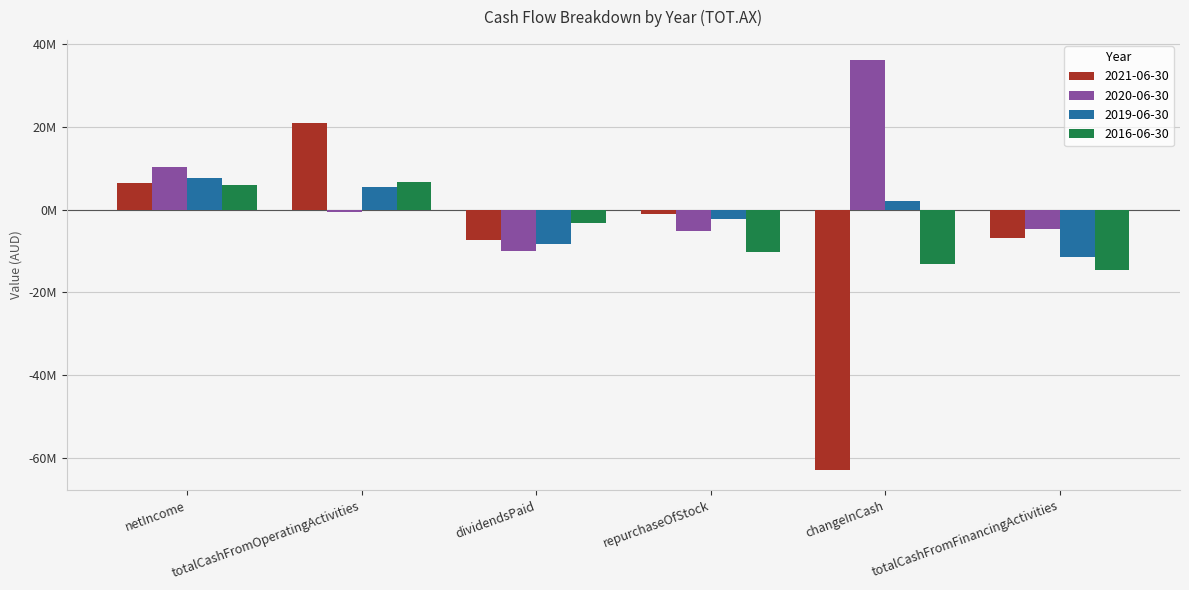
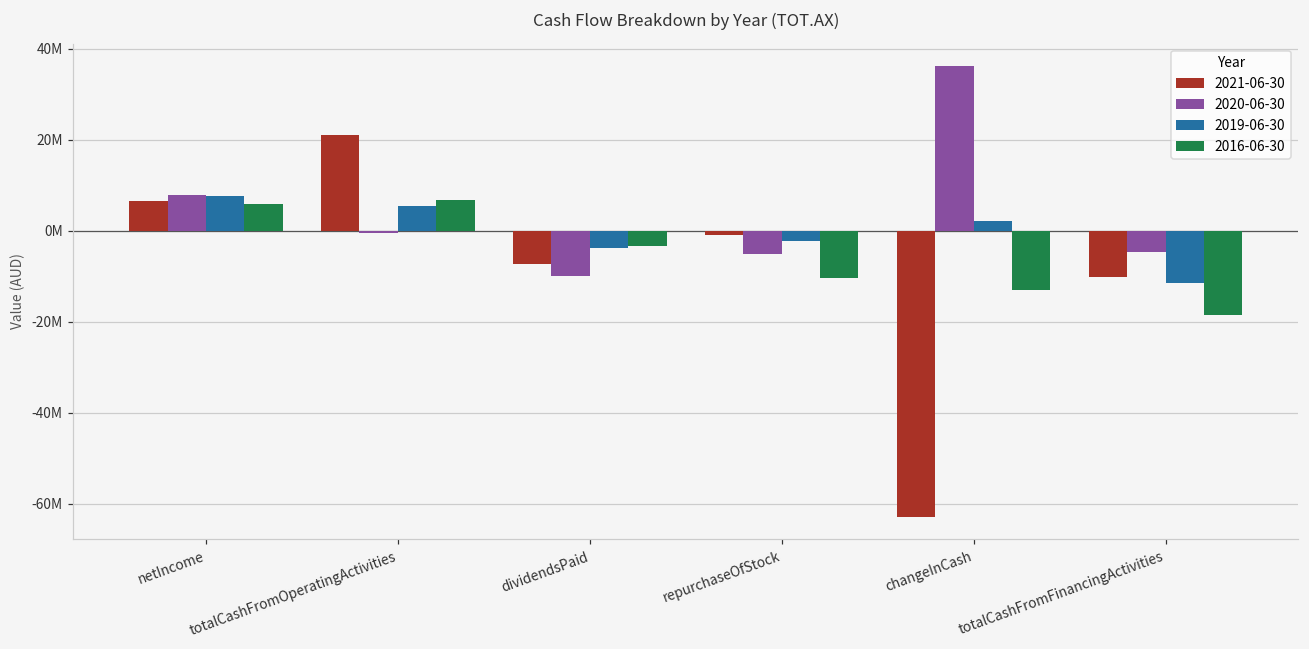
2020-06-30, netIncome: 10000000 -> 8000000
2019-06-30, dividendsPaid: -8000000 -> -4000000
2021-06-30, totalCashFromFinancingActivities: -7000000 -> -10000000
2016-06-30, totalCashFromFinancingActivities: -15000000 -> -18000000
